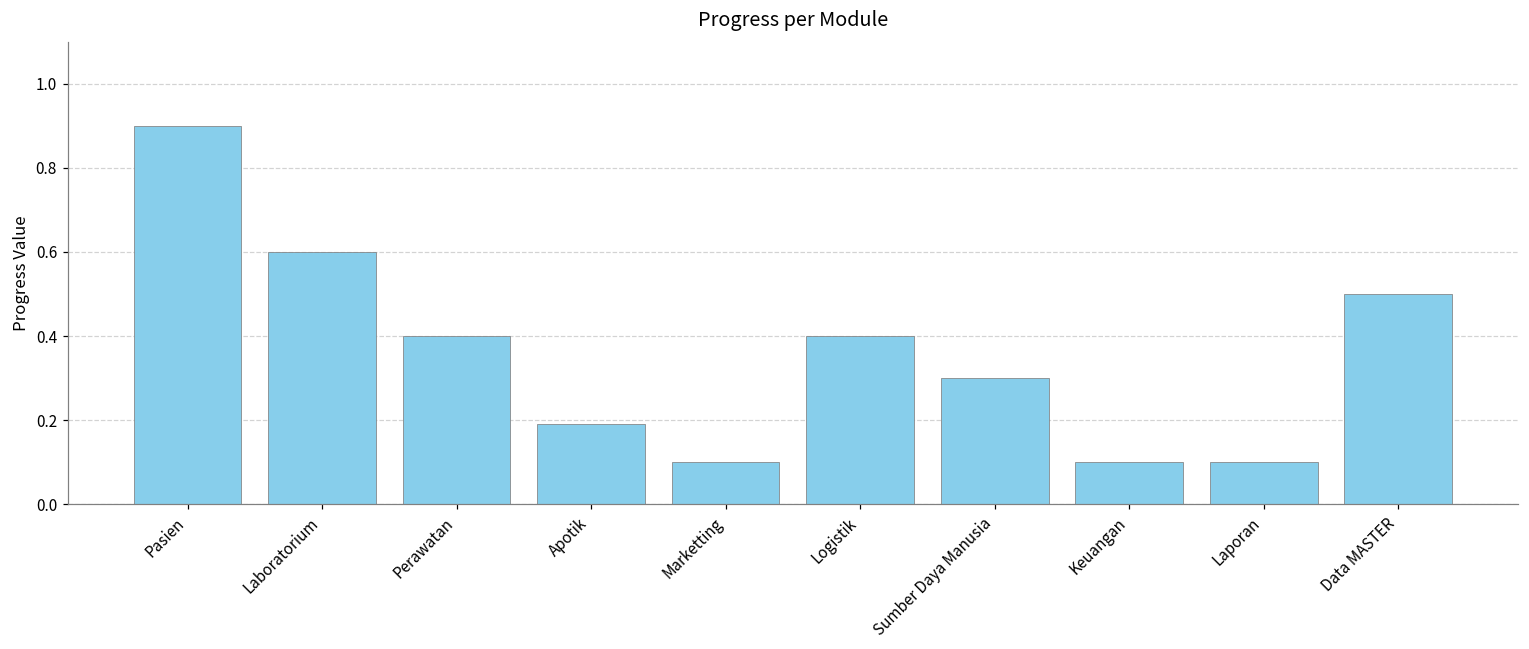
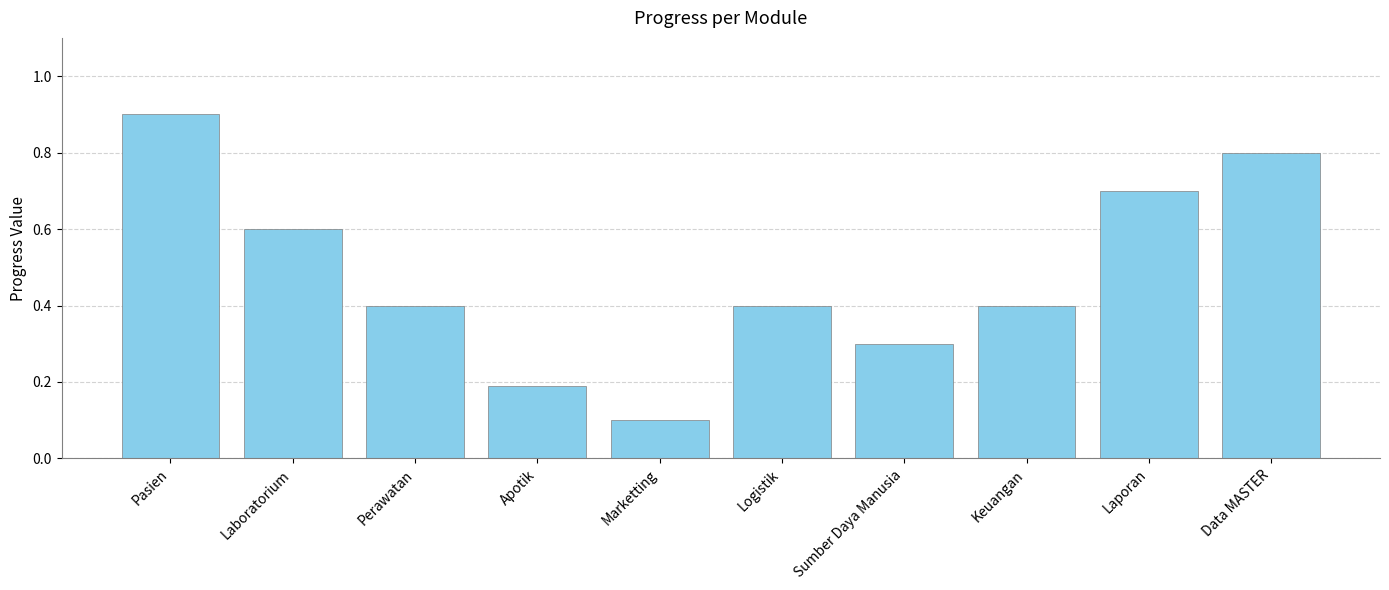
Keuangan: 0.1 -> 0.4
Laporan: 0.1 -> 0.7
Data MASTER: 0.5 -> 0.8
